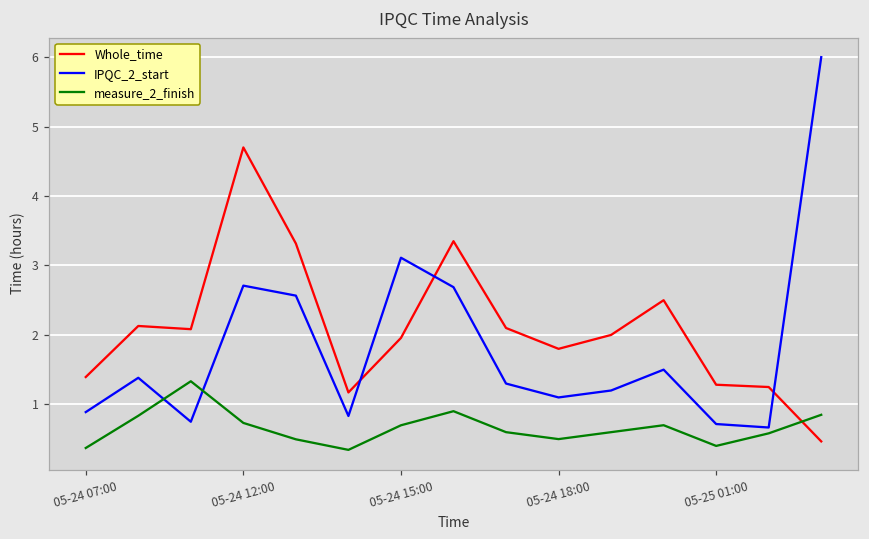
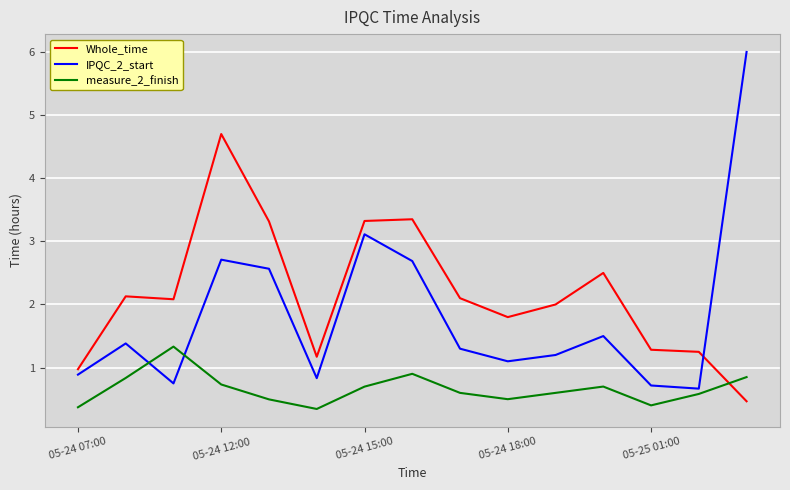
Whole_time, 05-24 07:00: 1.4 -> 1.0
Whole_time, 05-24 15:00: 2.0 -> 3.3
